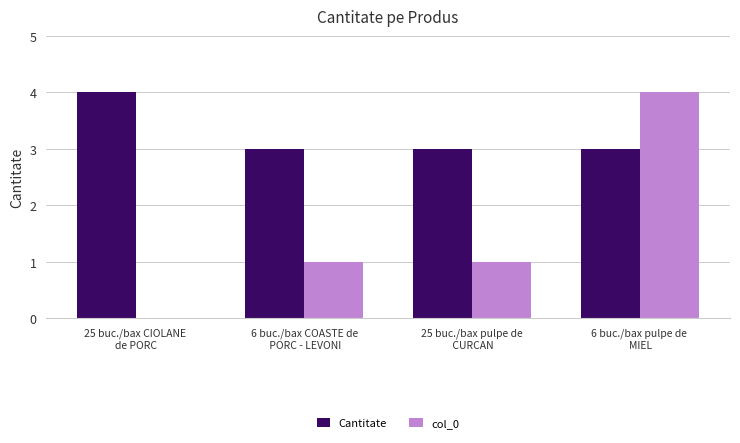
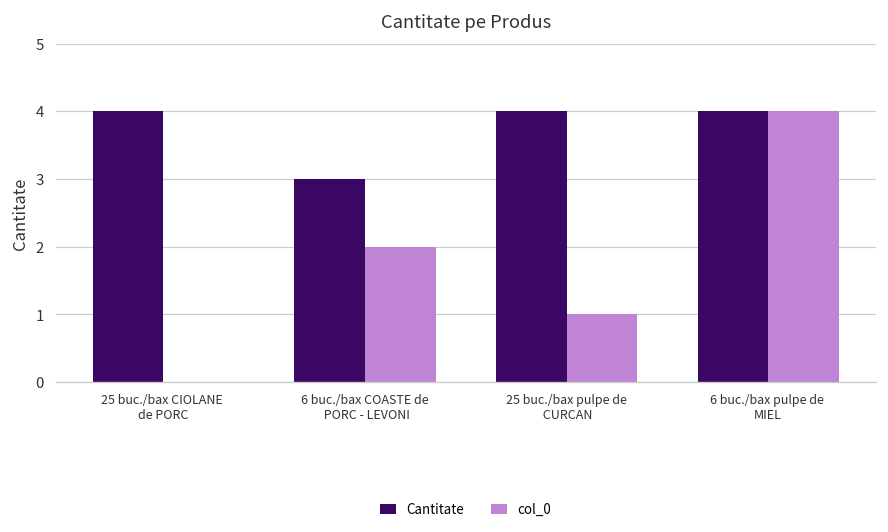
col_0, 6 buc./bax COASTE de PORC - LEVONI: 1 -> 2
Cantitate, 25 buc./bax pulpe de CURCAN: 3 -> 4
Cantitate, 6 buc./bax pulpe de MIEL: 3 -> 4
